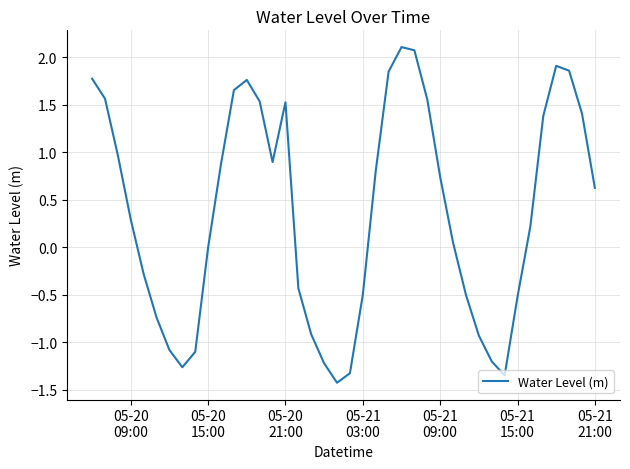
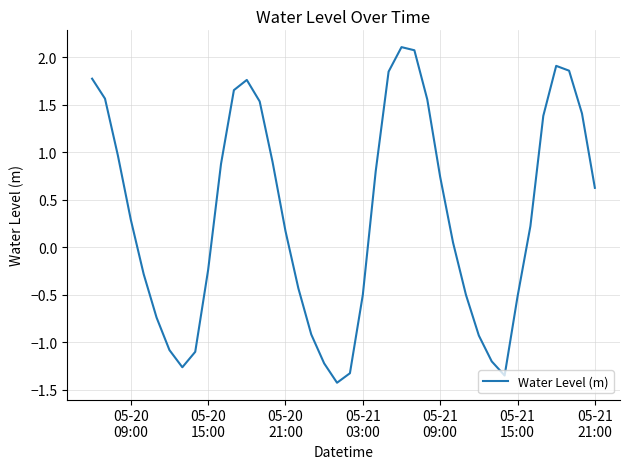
05-20 15:00: 0.0 -> -0.2
05-20 21:00: 1.5 -> 0.2
